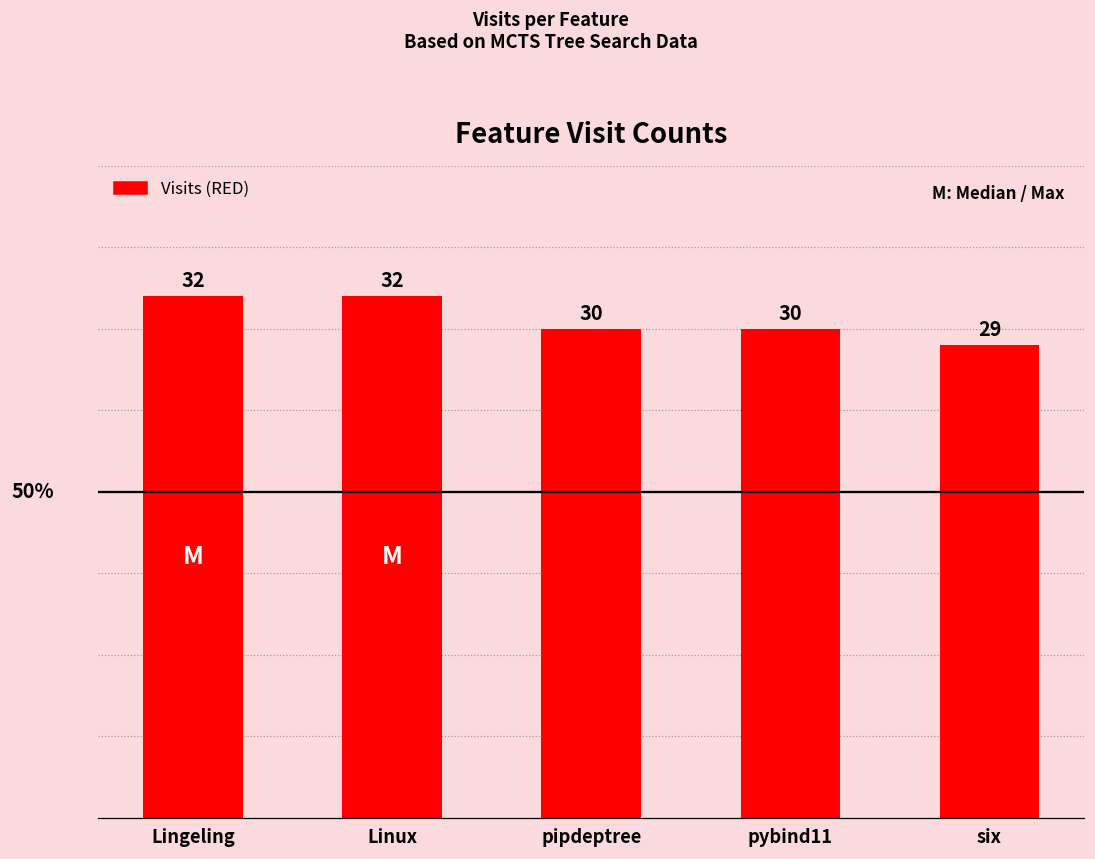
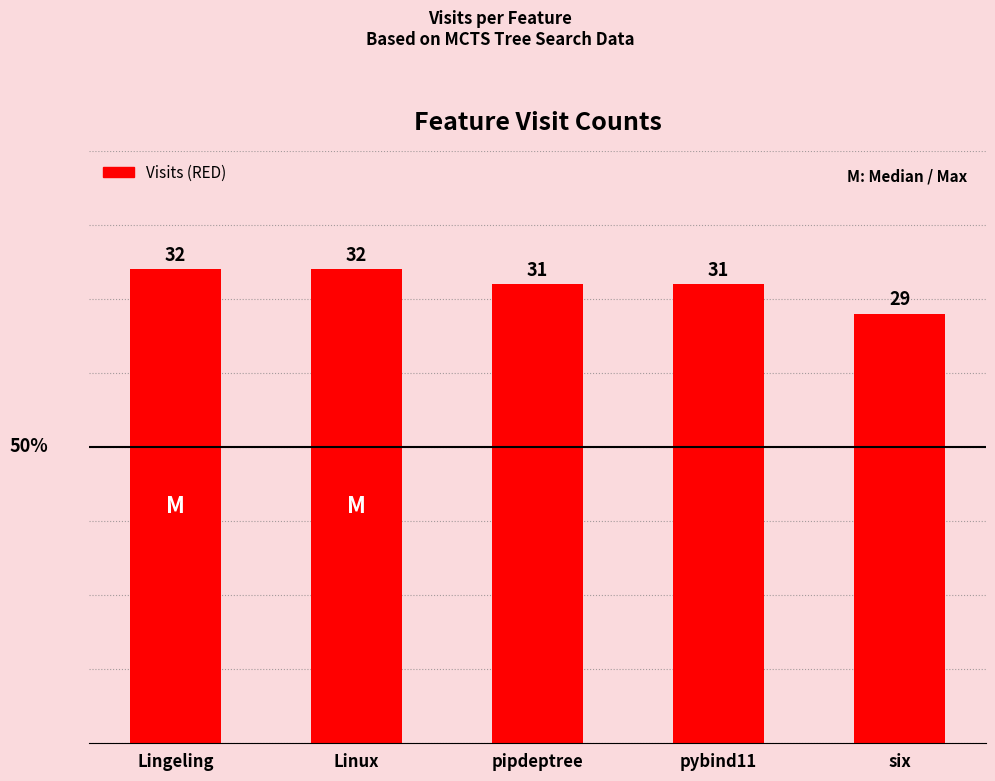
pipdeptree: 30 -> 31
pybind11: 30 -> 31
